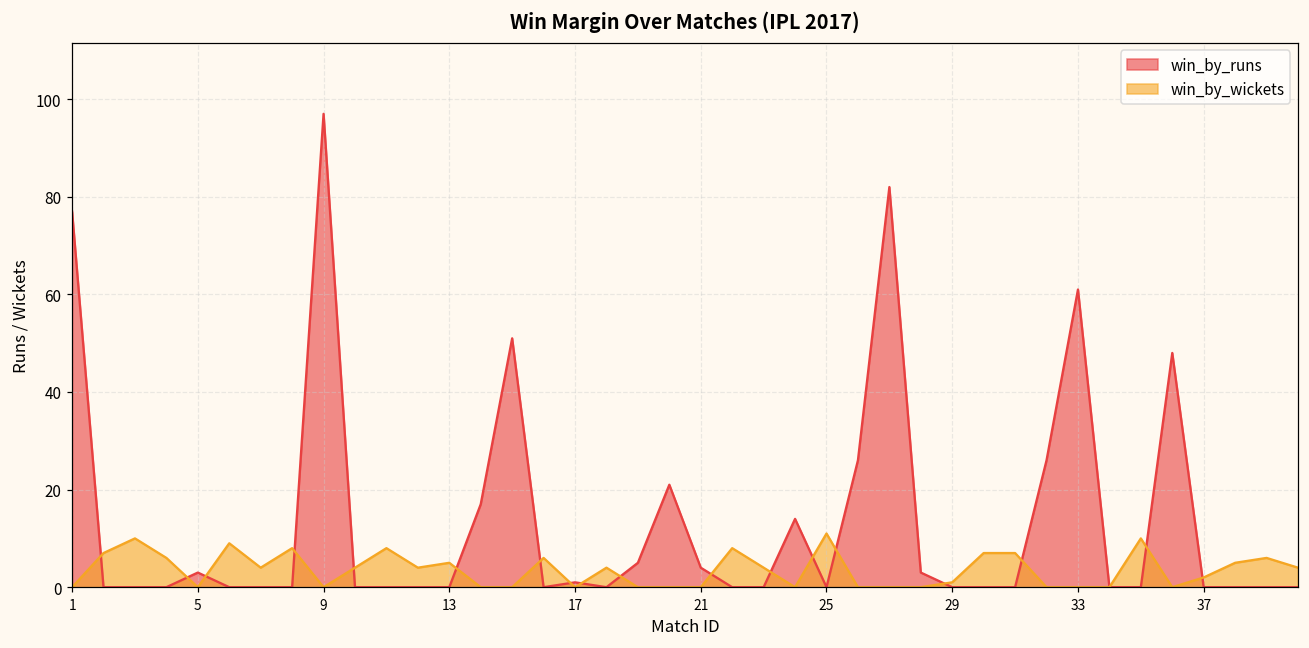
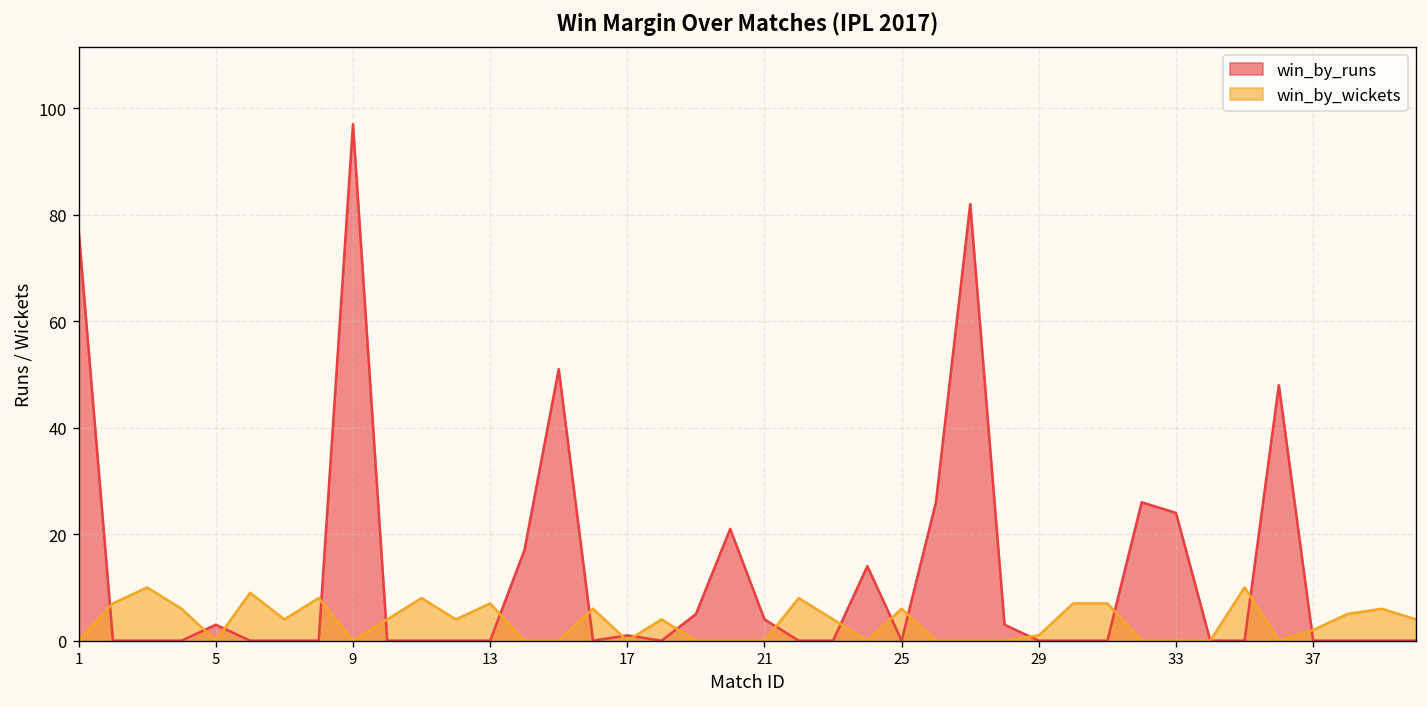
win_by_wickets, 13: 5 -> 7
win_by_wickets, 25: 11 -> 6
win_by_runs, 33: 61 -> 24
